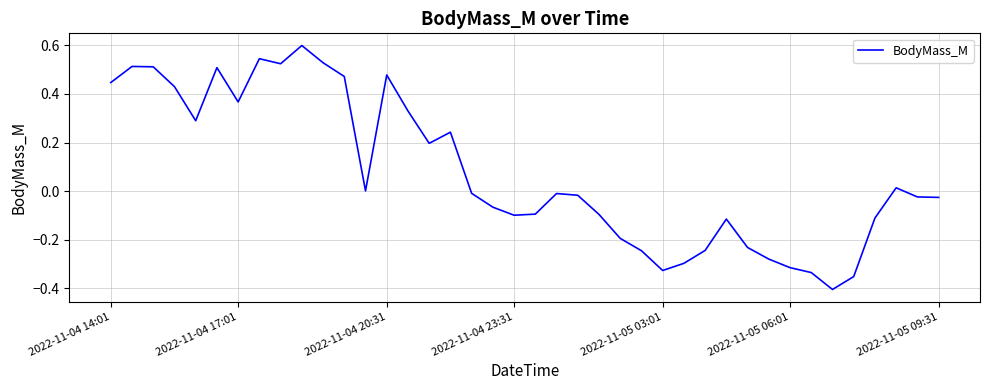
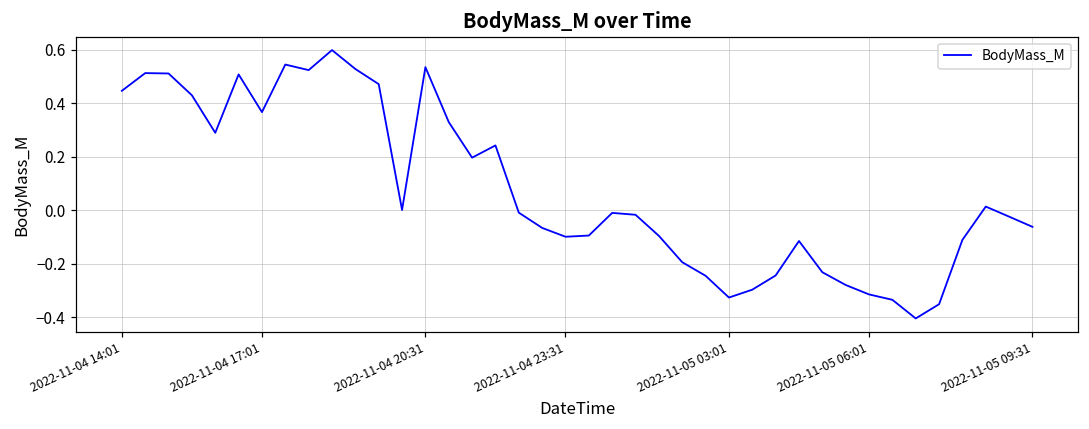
2022-11-04 20:31: 0.48 -> 0.54
2022-11-05 09:31: -0.03 -> -0.06
